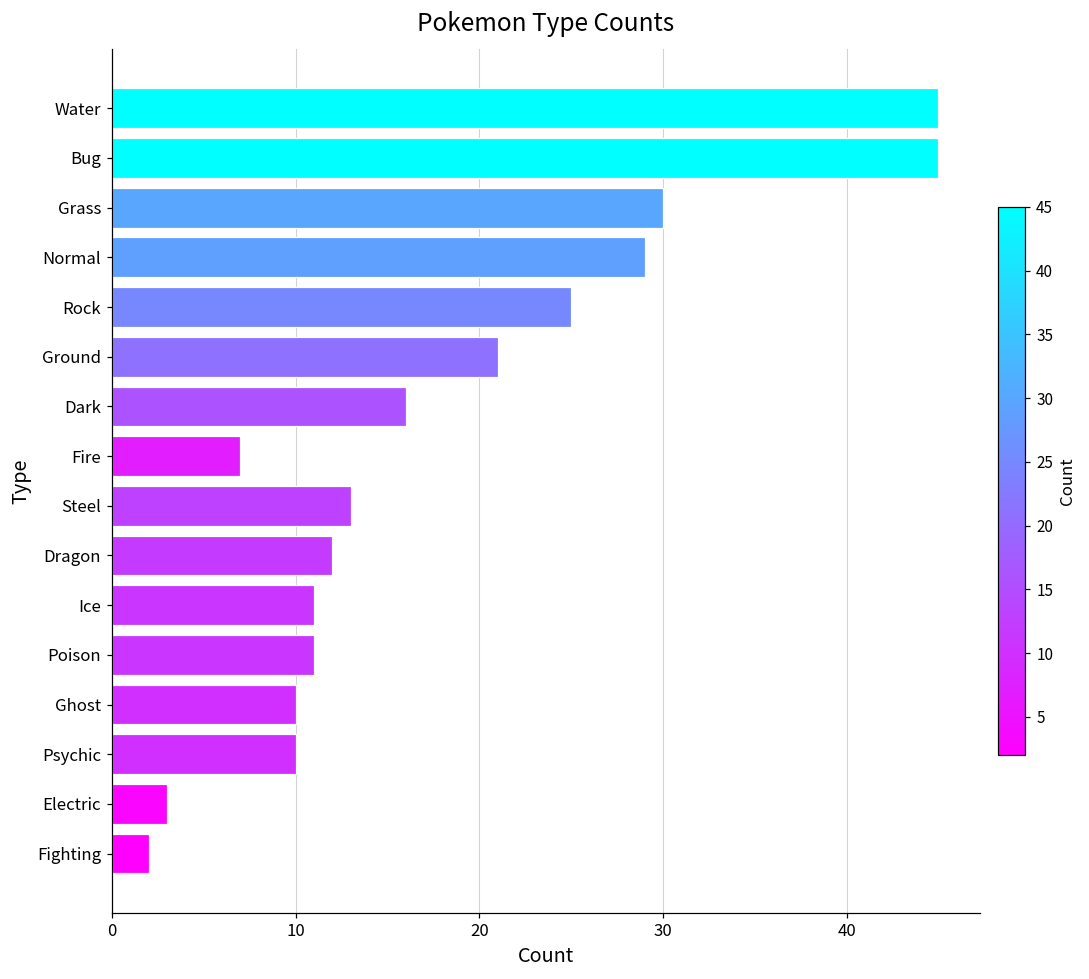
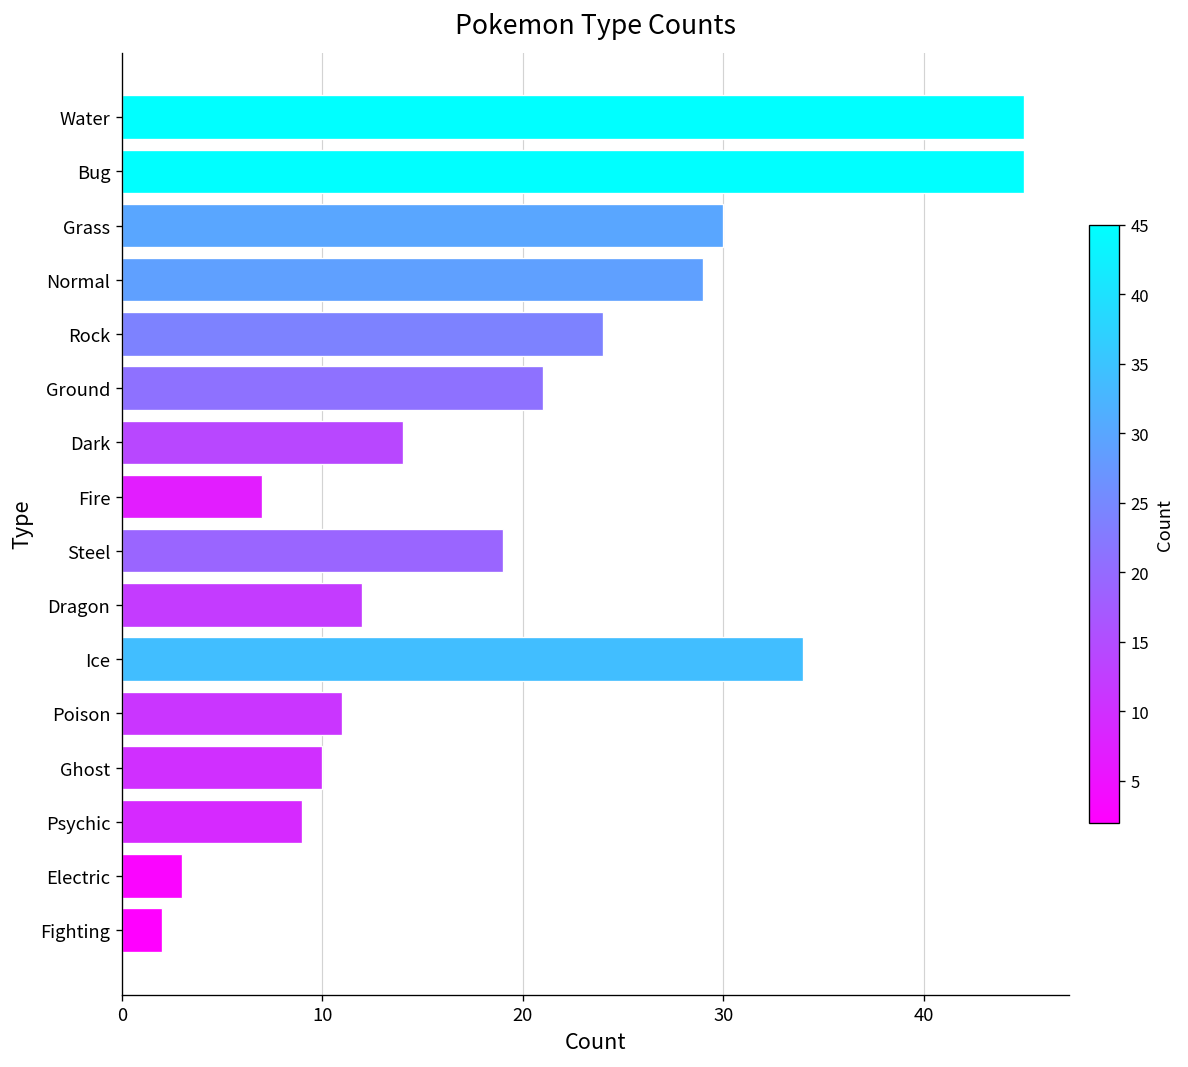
Rock: 25 -> 24
Dark: 16 -> 14
Steel: 13 -> 19
Ice: 11 -> 34
Psychic: 10 -> 9
